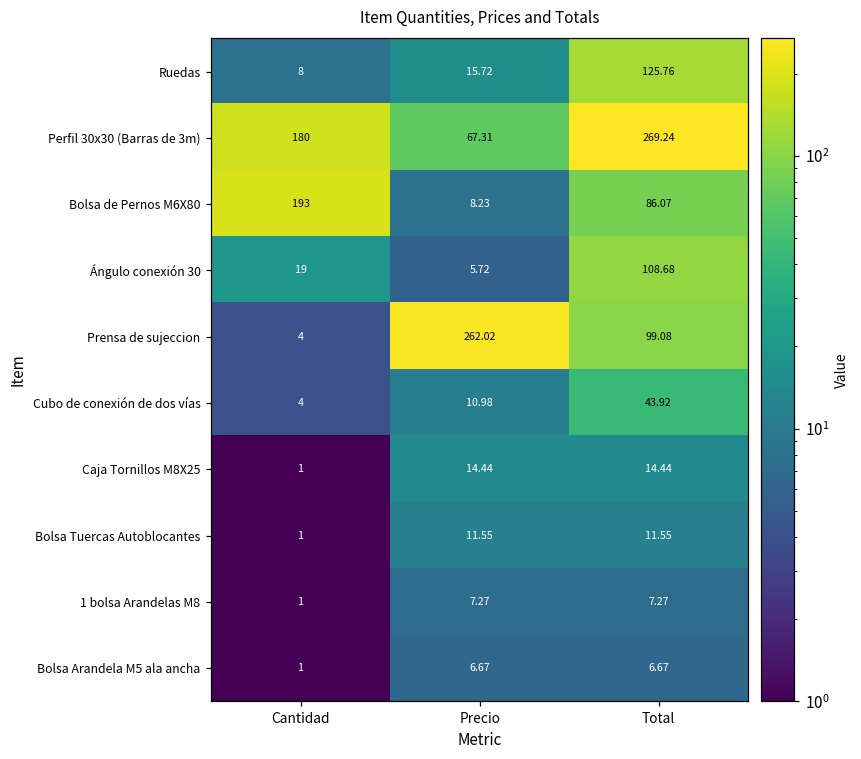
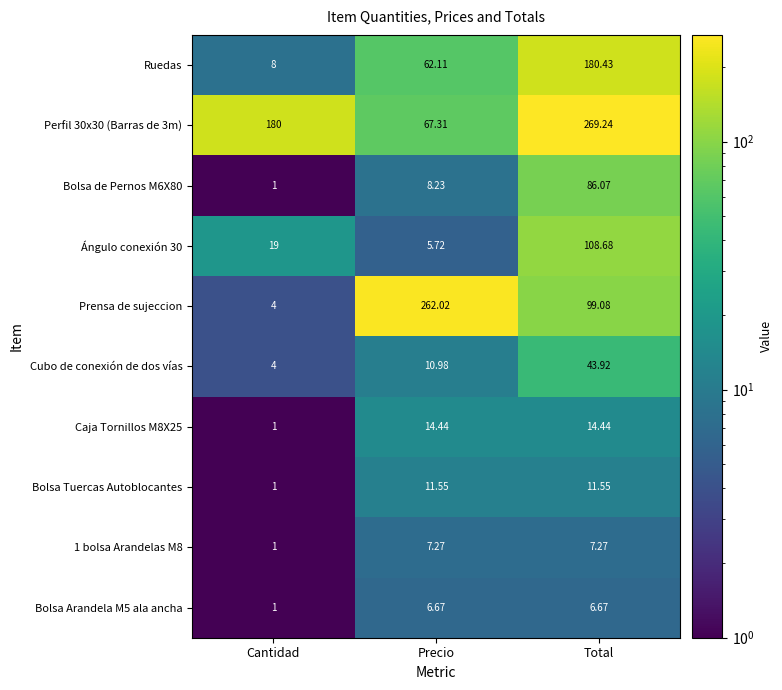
Ruedas, Precio: 15.72 -> 62.11
Ruedas, Total: 125.76 -> 180.43
Bolsa de Pernos M6X80, Cantidad: 193 -> 1
